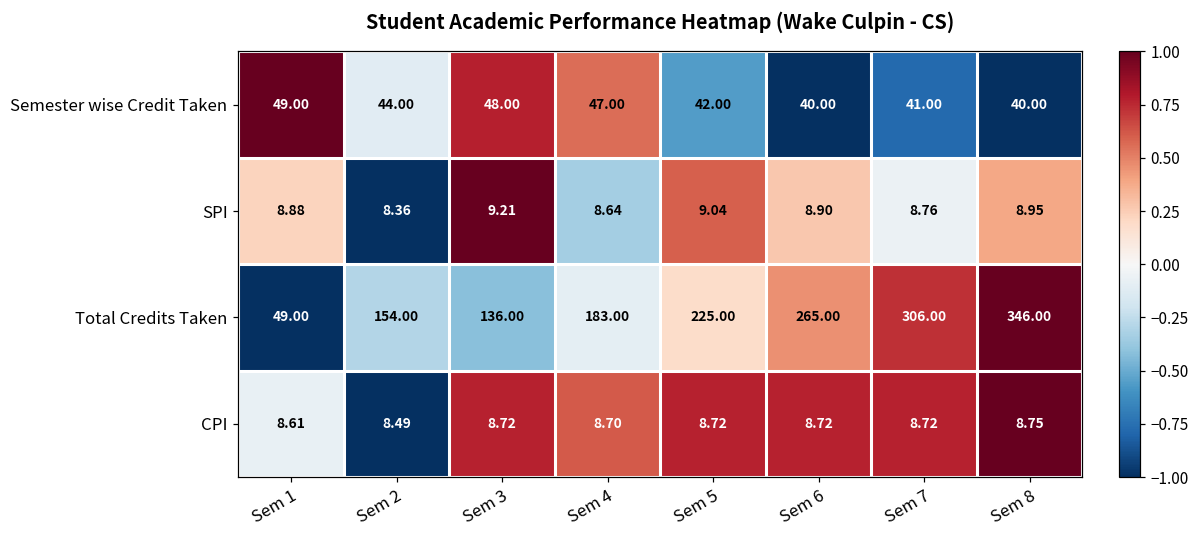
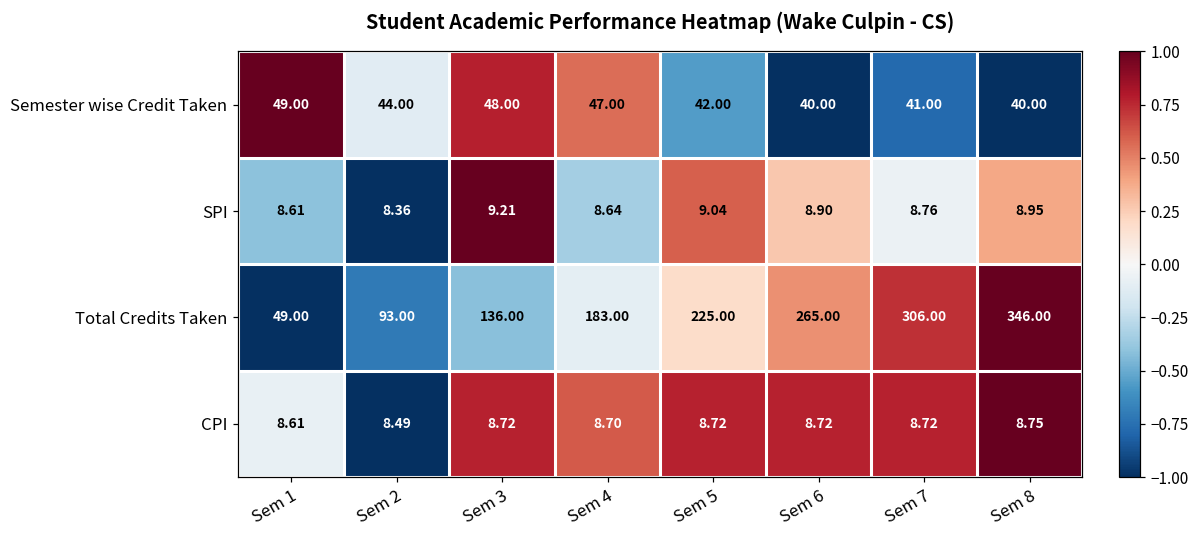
SPI, Sem 1: 8.88 -> 8.61
Total Credits Taken, Sem 2: 154.00 -> 93.00
